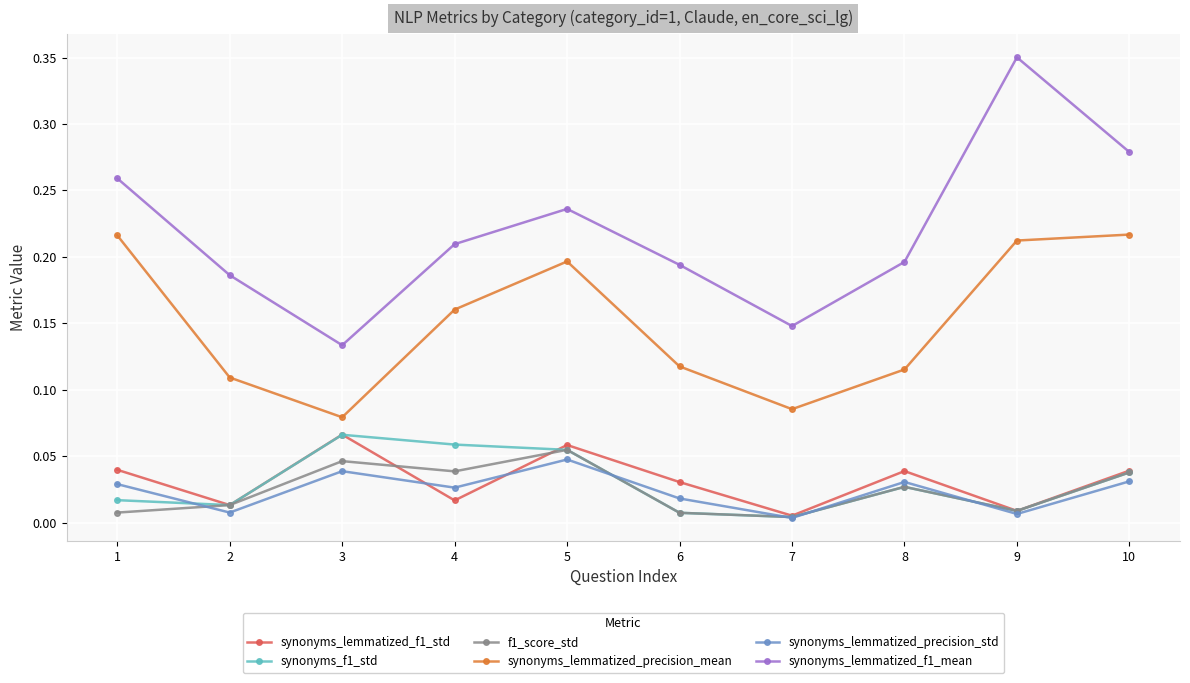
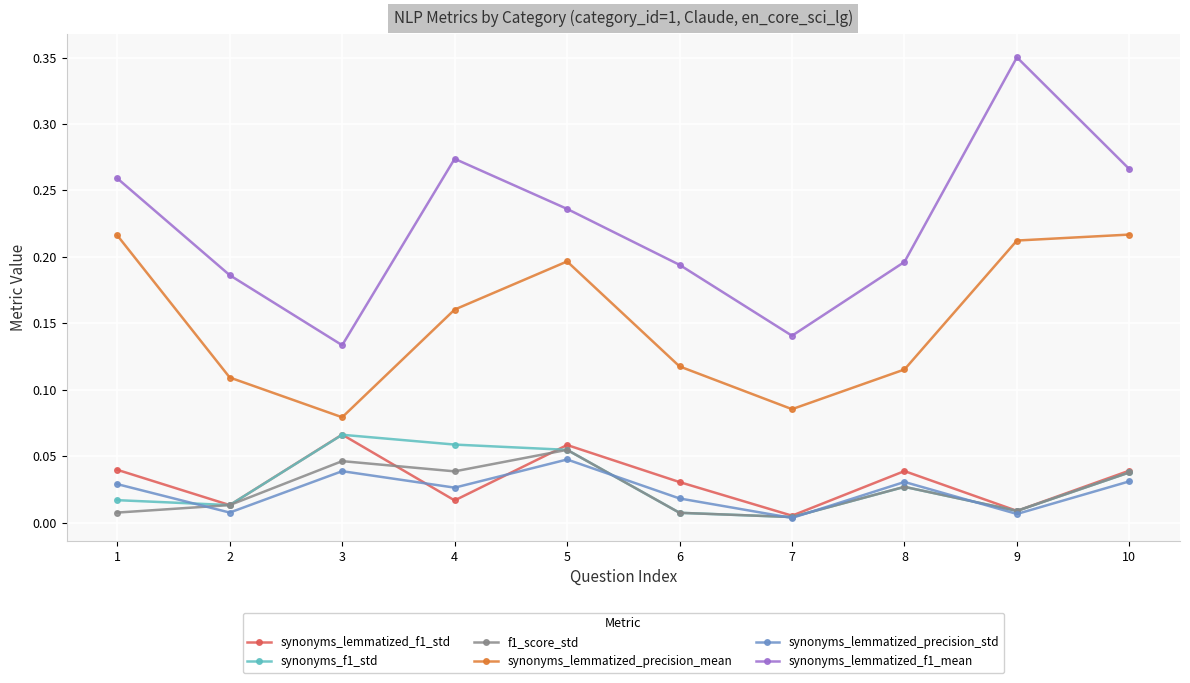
synonyms_lemmatized_f1_mean, 4: 0.210 -> 0.274
synonyms_lemmatized_f1_mean, 7: 0.148 -> 0.141
synonyms_lemmatized_f1_mean, 10: 0.279 -> 0.266
